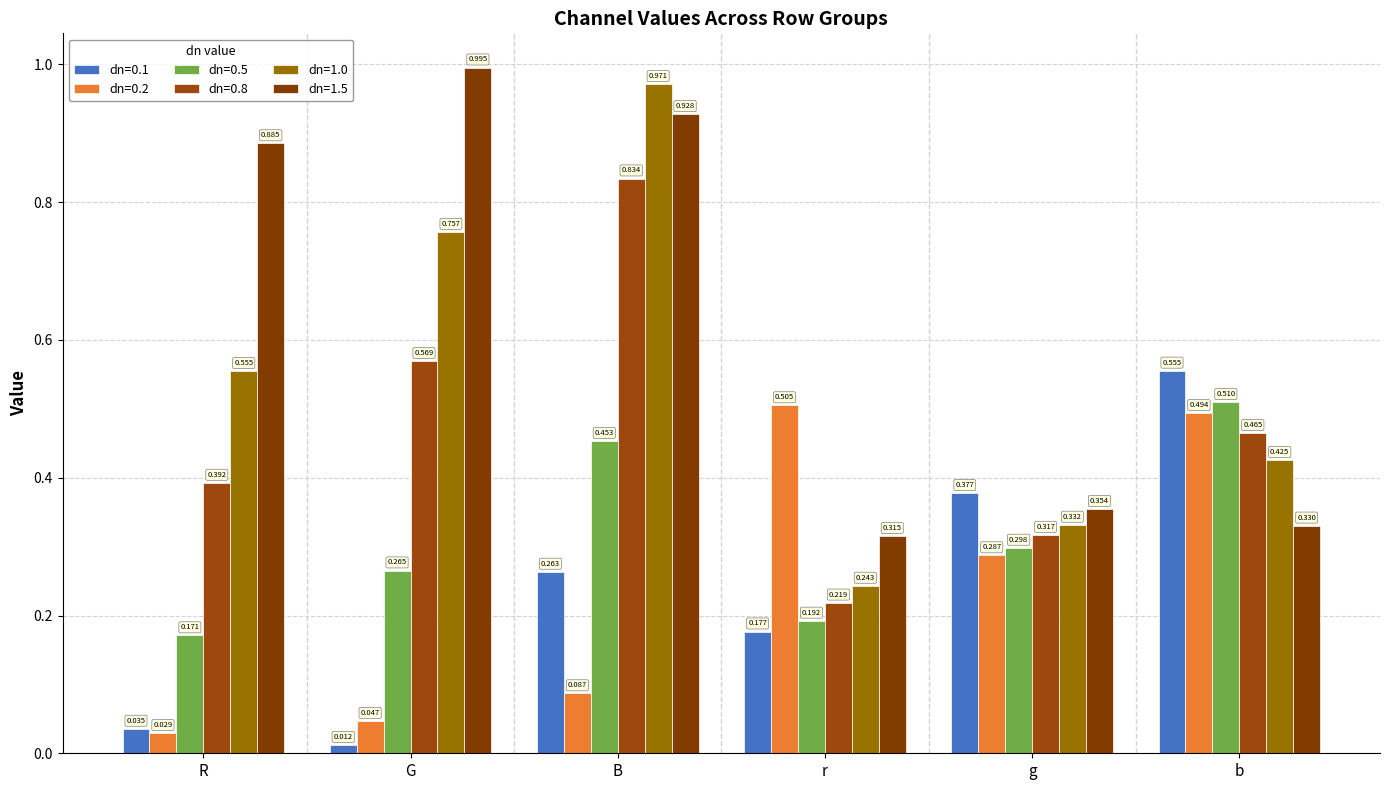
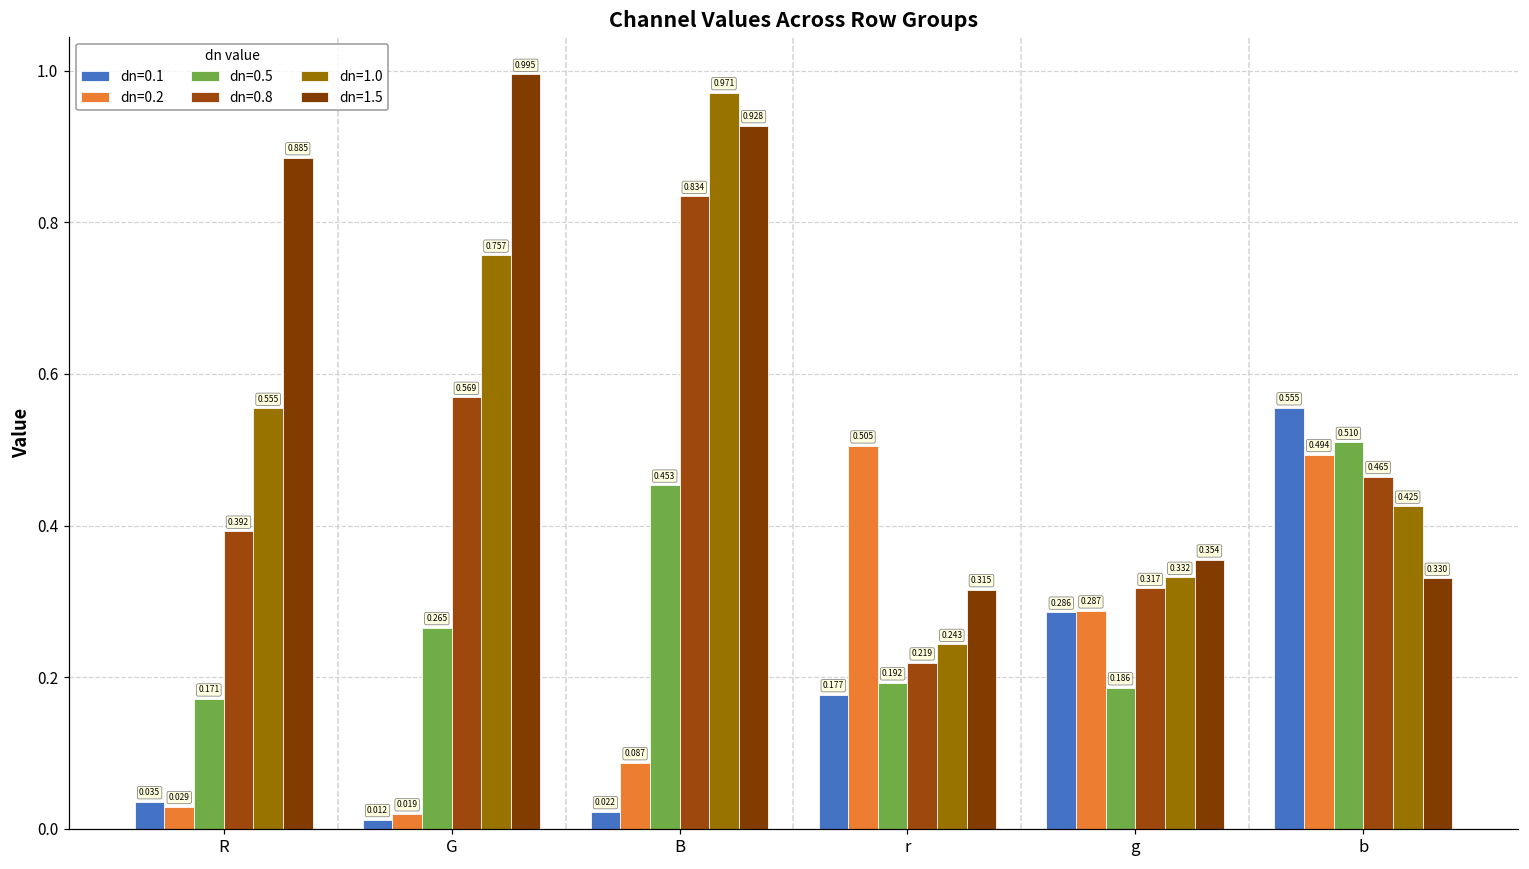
dn=0.2, G: 0.047 -> 0.019
dn=0.1, B: 0.263 -> 0.022
dn=0.1, g: 0.377 -> 0.286
dn=0.5, g: 0.298 -> 0.186
